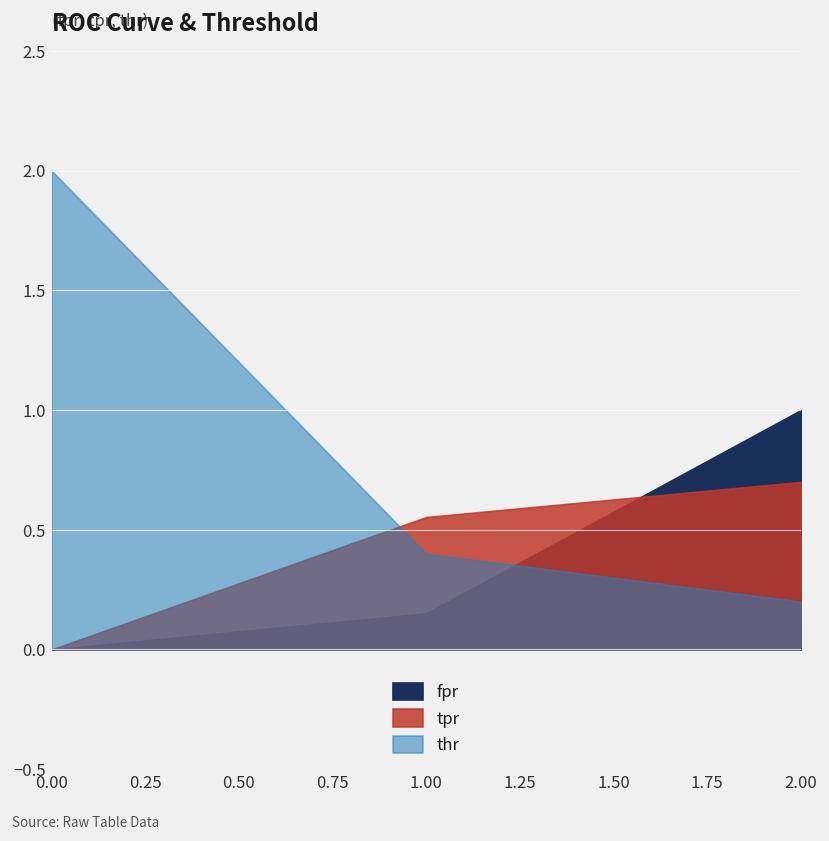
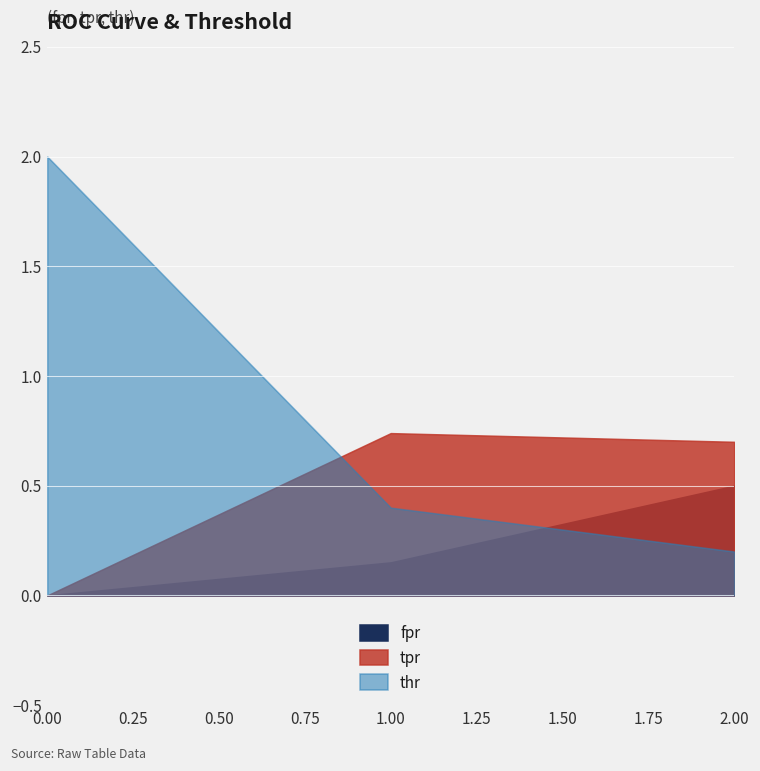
tpr, 1.00: 0.55 -> 0.74
fpr, 2.00: 1.0 -> 0.5
